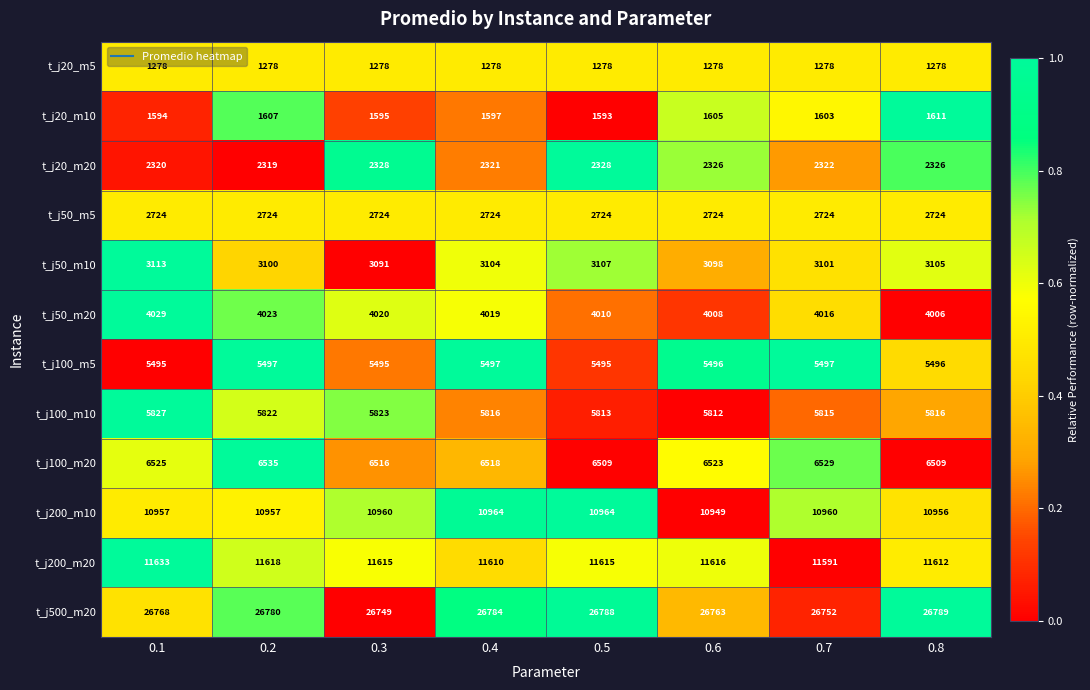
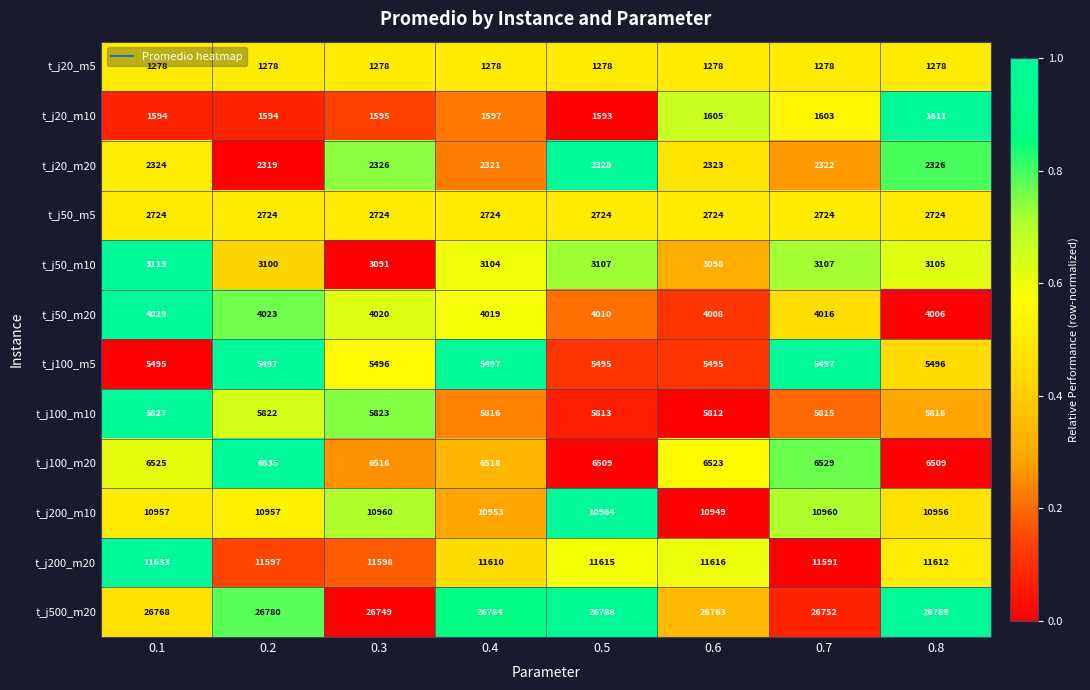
t_j20_m10, 0.2: 1607 -> 1594
t_j20_m20, 0.1: 2320 -> 2324
t_j20_m20, 0.3: 2328 -> 2326
t_j20_m20, 0.6: 2326 -> 2323
t_j50_m10, 0.7: 3101 -> 3107
t_j100_m5, 0.3: 5495 -> 5496
t_j100_m5, 0.6: 5496 -> 5495
t_j200_m10, 0.4: 10964 -> 10953
t_j200_m20, 0.2: 11618 -> 11597
t_j200_m20, 0.3: 11615 -> 11598
